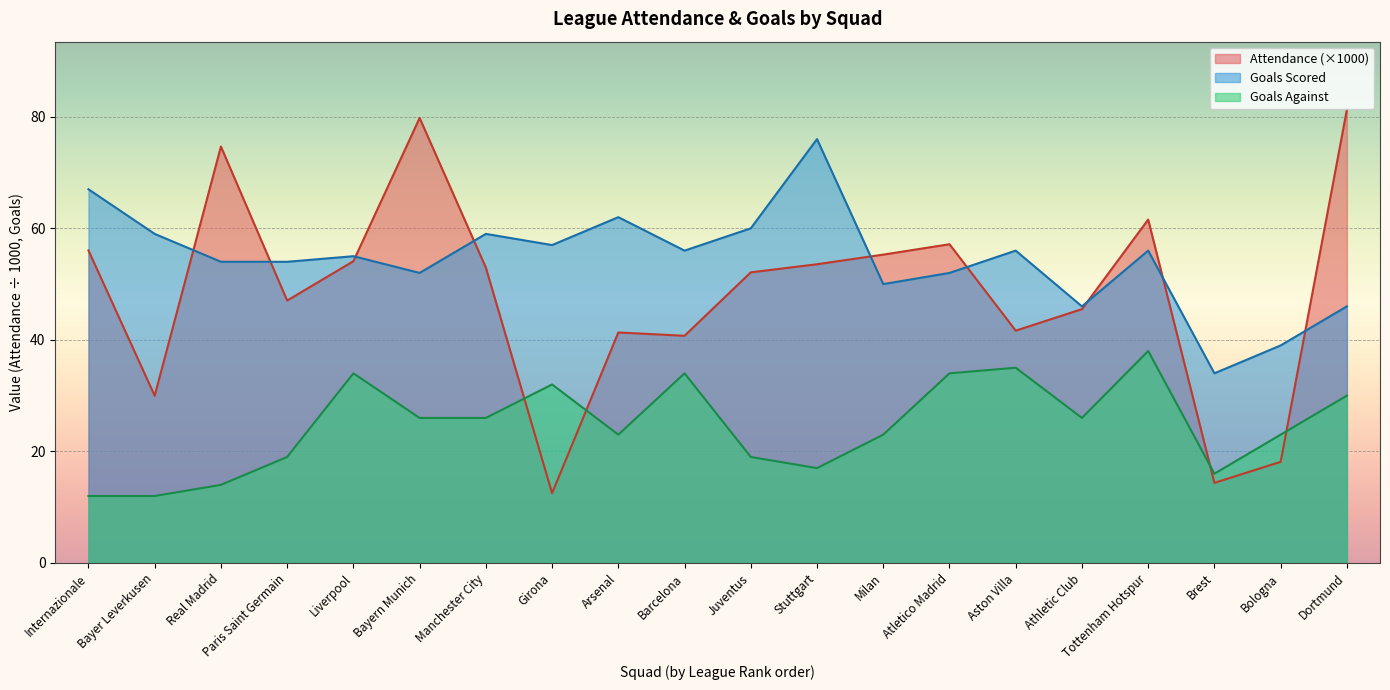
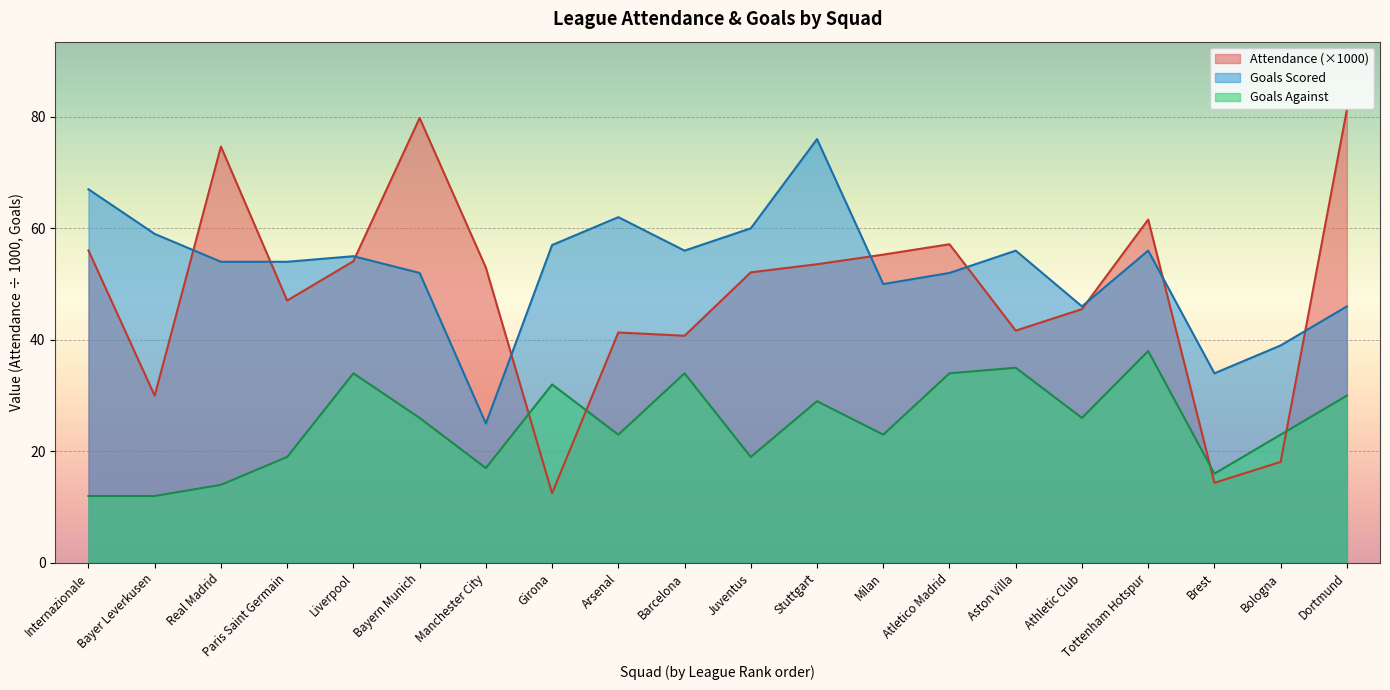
Goals Scored, Manchester City: 59 -> 25
Goals Against, Manchester City: 26 -> 17
Goals Against, Stuttgart: 17 -> 29
